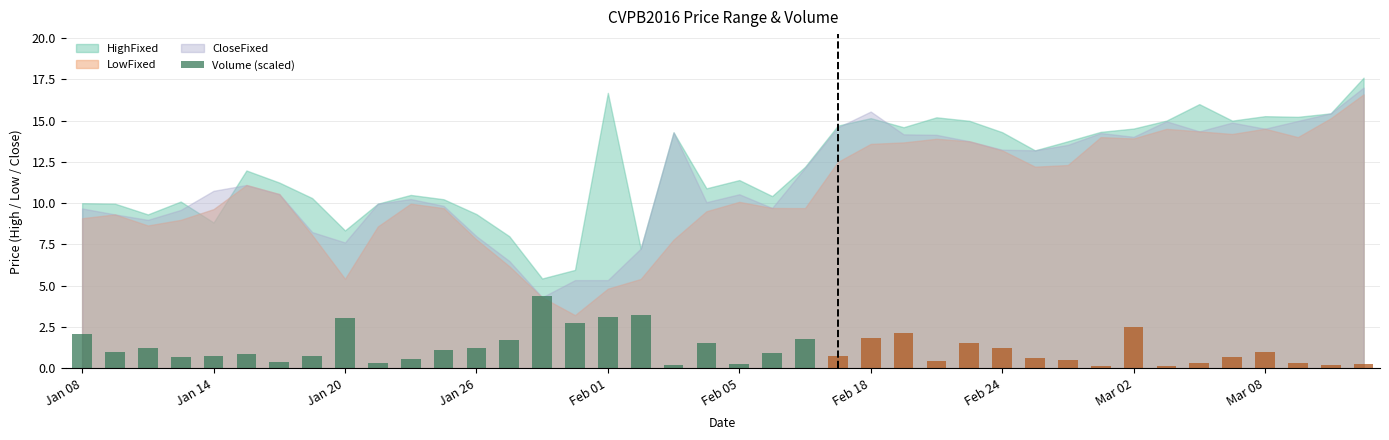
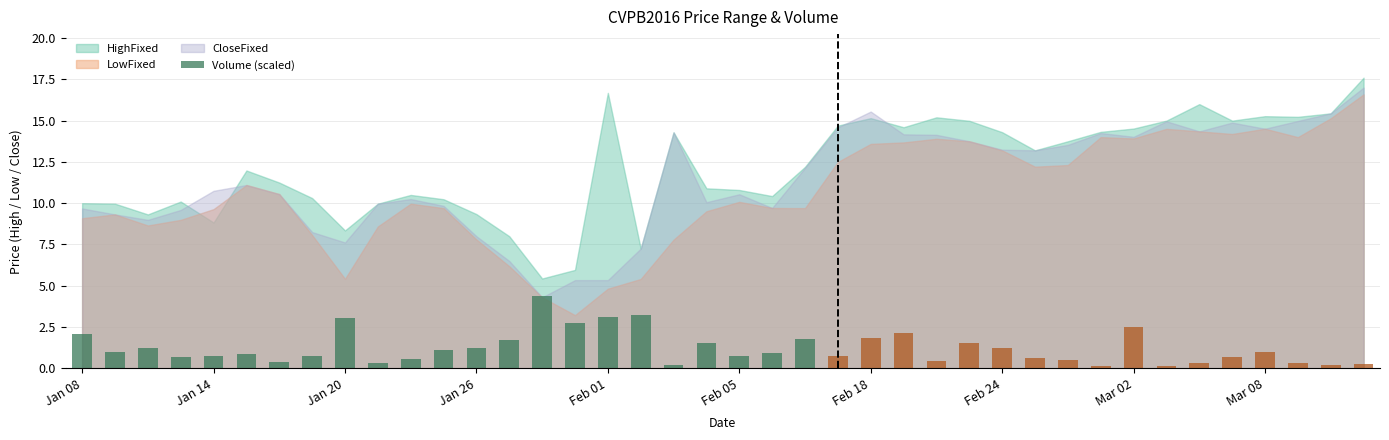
Volume (scaled), Feb 05: 0.2 -> 0.7
HighFixed, Feb 05: 11.4 -> 10.8
